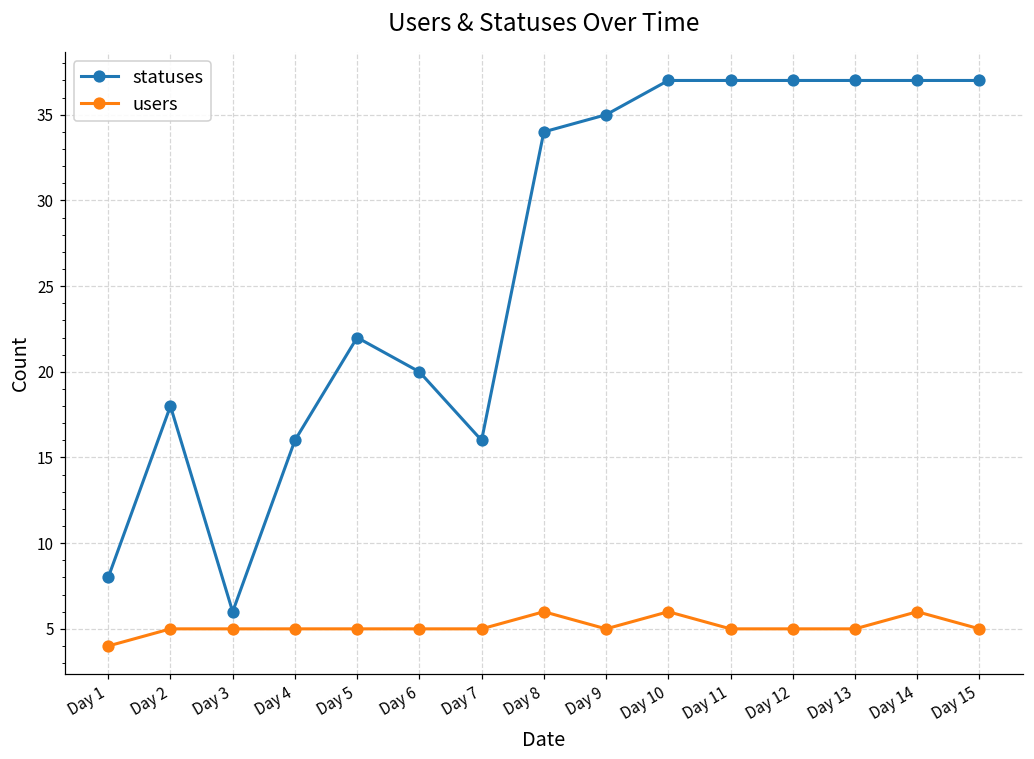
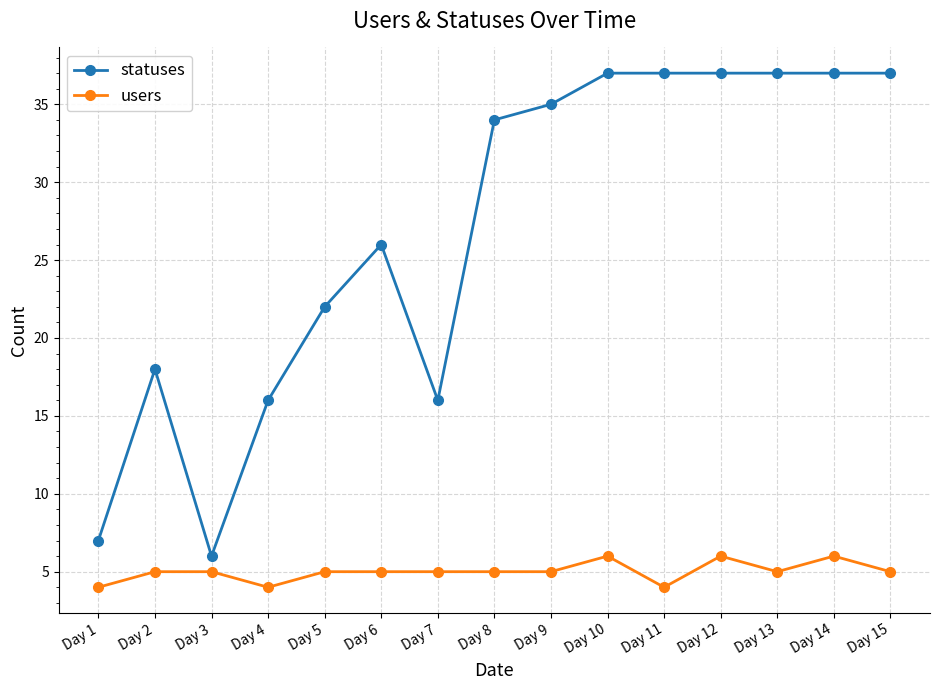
statuses, Day 1: 8 -> 7
users, Day 4: 5 -> 4
statuses, Day 6: 20 -> 26
users, Day 8: 6 -> 5
users, Day 11: 5 -> 4
users, Day 12: 5 -> 6
